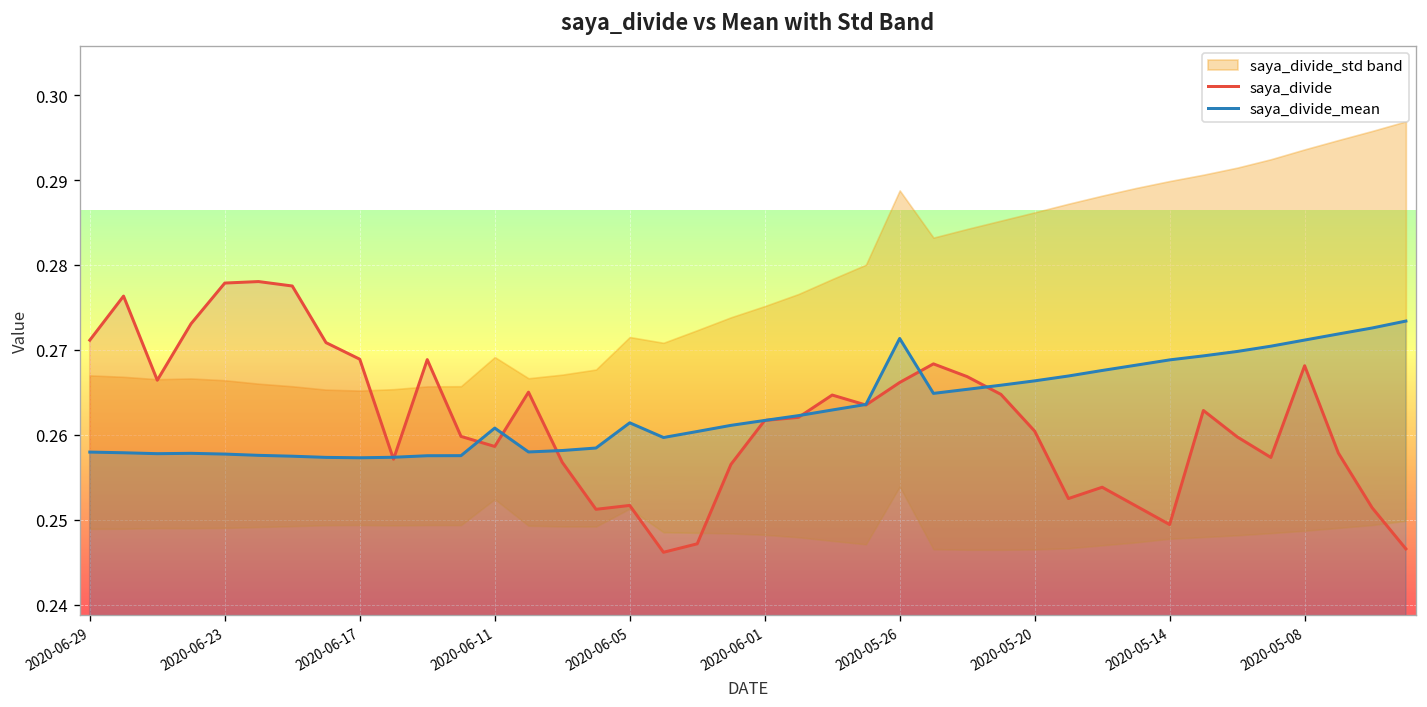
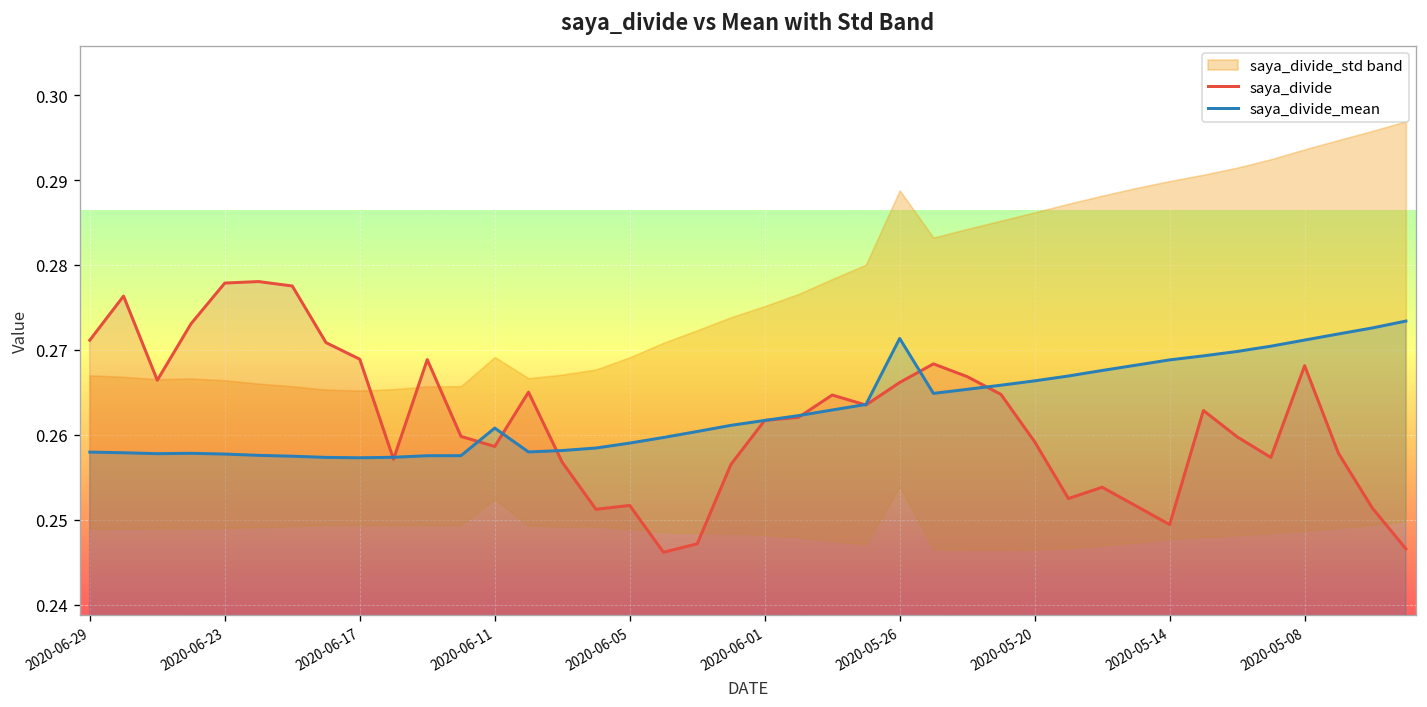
saya_divide_mean, 2020-06-05: 0.261 -> 0.259
saya_divide, 2020-05-20: 0.260 -> 0.259
